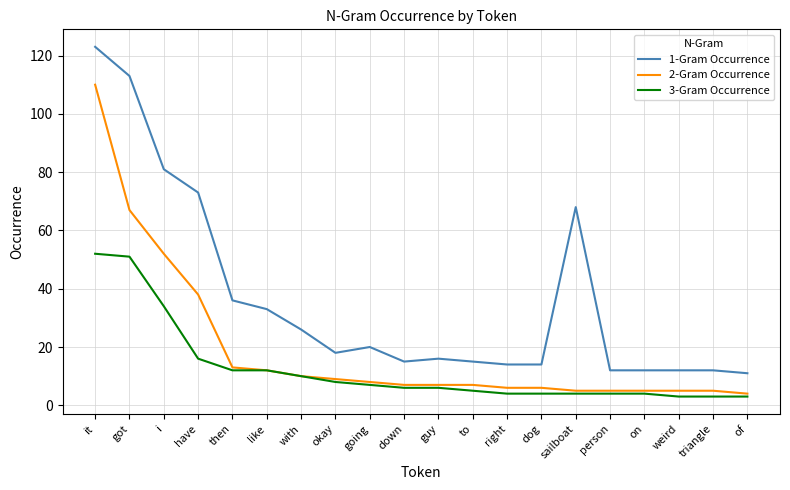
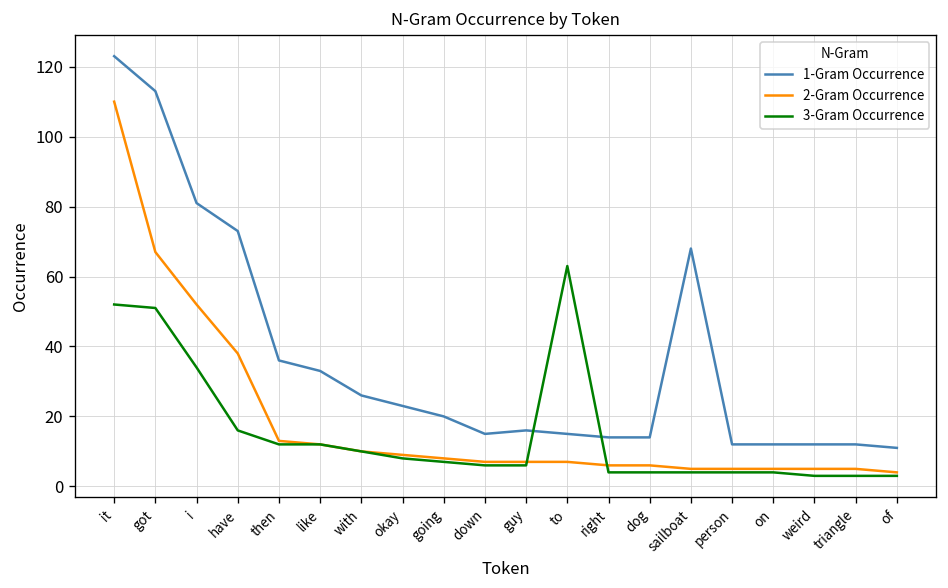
1-Gram Occurrence, okay: 18 -> 23
3-Gram Occurrence, to: 5 -> 63
